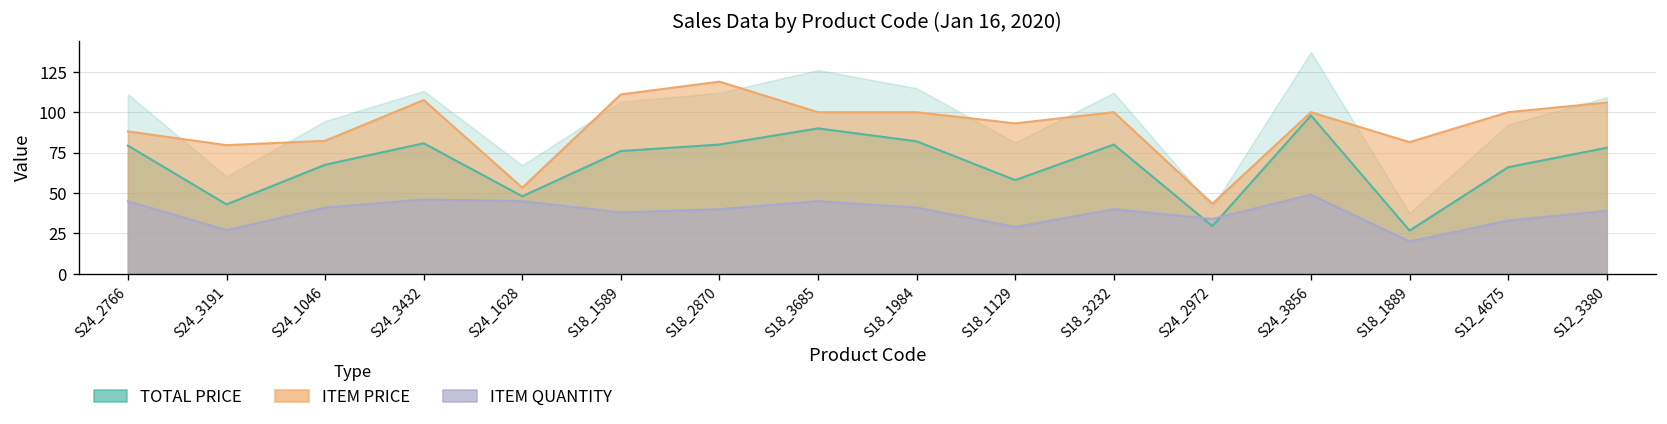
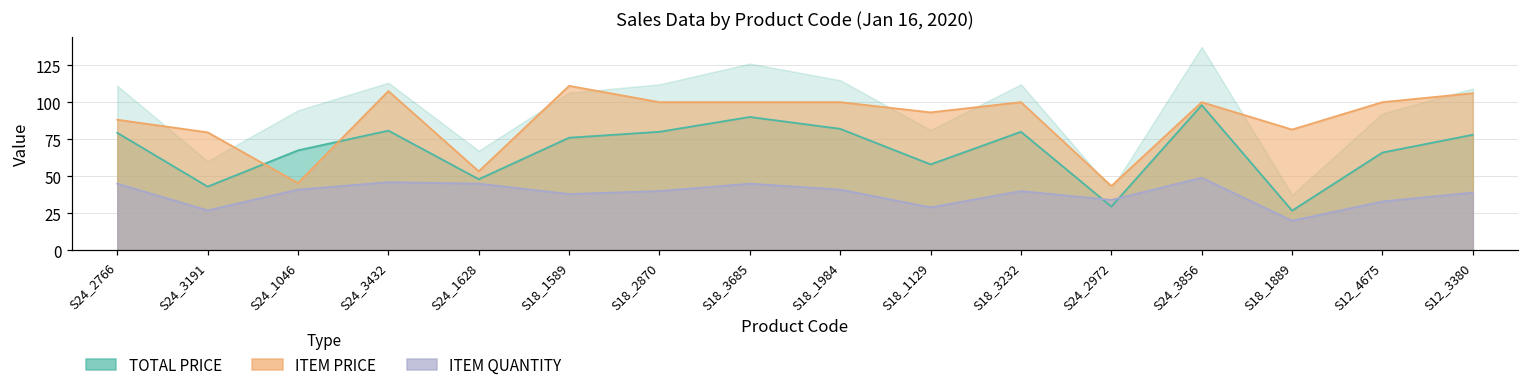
ITEM PRICE, S24_1046: 82 -> 45
ITEM PRICE, S18_2870: 119 -> 100
